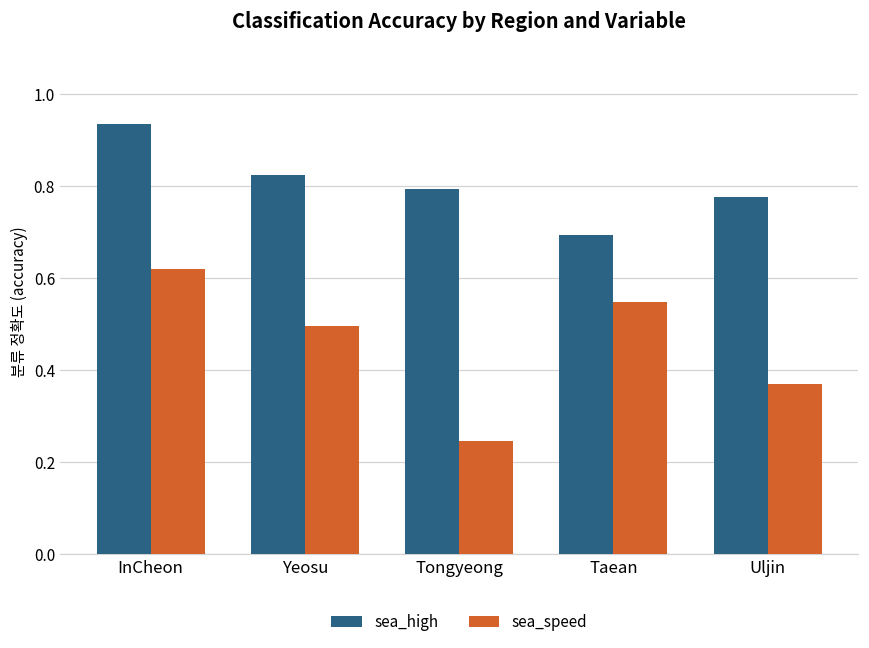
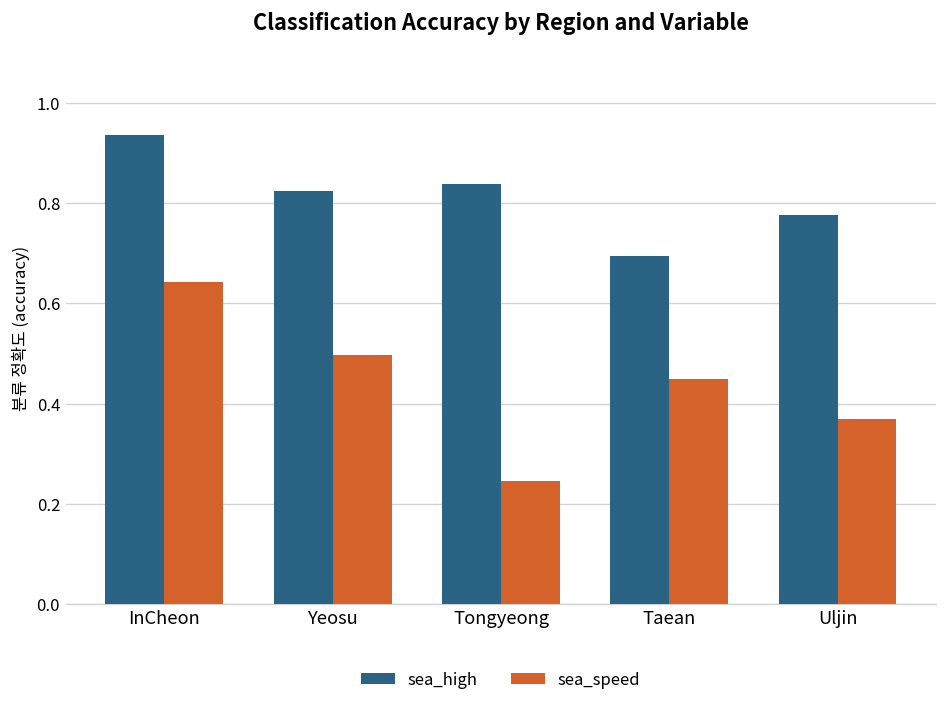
sea_speed, InCheon: 0.62 -> 0.64
sea_high, Tongyeong: 0.79 -> 0.84
sea_speed, Taean: 0.55 -> 0.45
